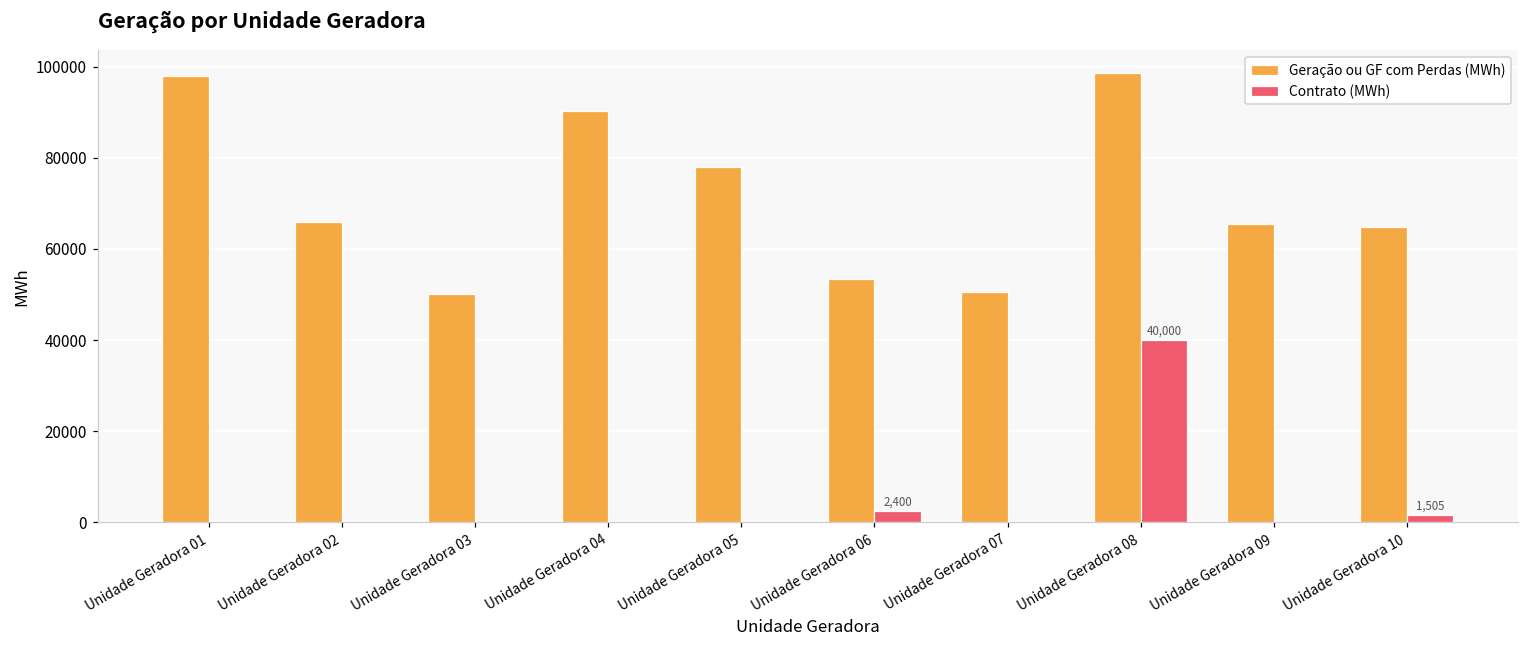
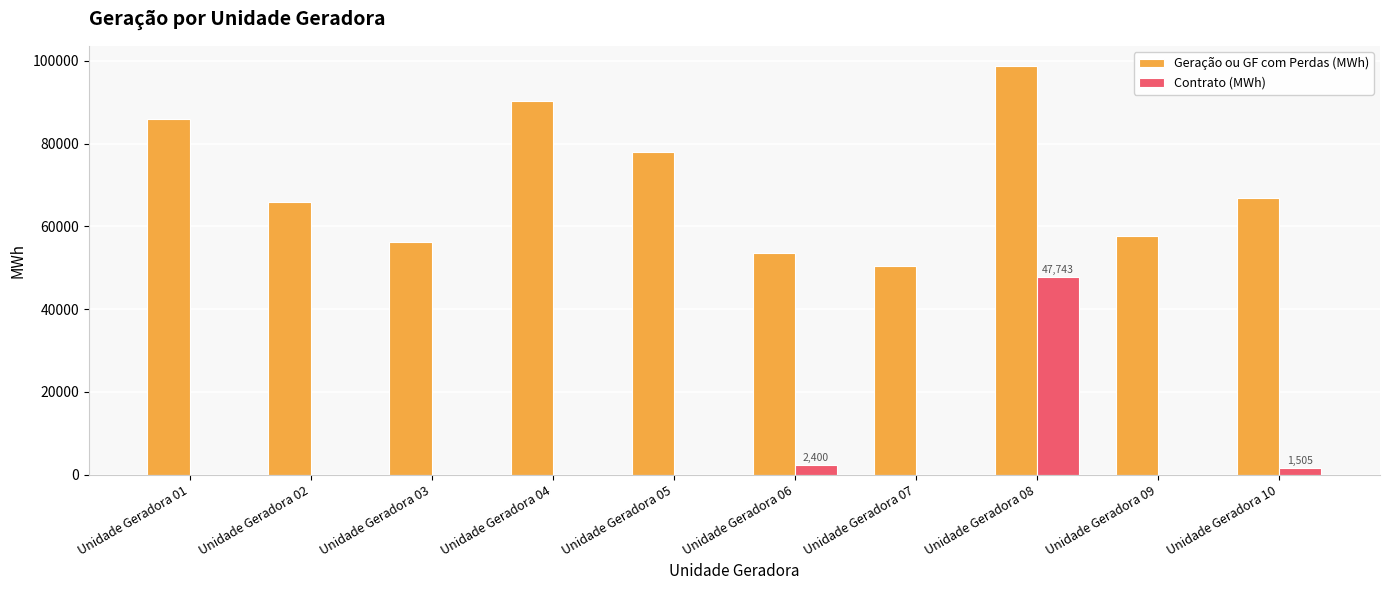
Geração ou GF com Perdas (MWh), Unidade Geradora 01: 98000 -> 86000
Geração ou GF com Perdas (MWh), Unidade Geradora 03: 50000 -> 56000
Contrato (MWh), Unidade Geradora 08: 40,000 -> 47,743
Geração ou GF com Perdas (MWh), Unidade Geradora 09: 66000 -> 58000
Geração ou GF com Perdas (MWh), Unidade Geradora 10: 65000 -> 67000
